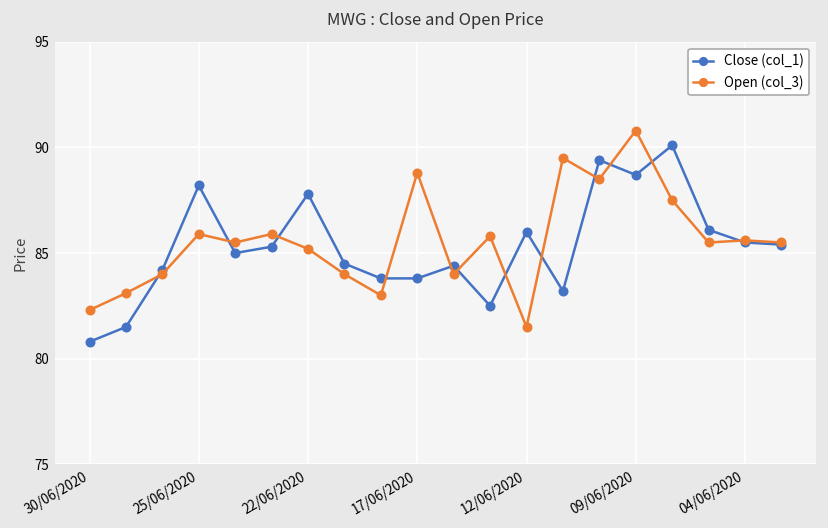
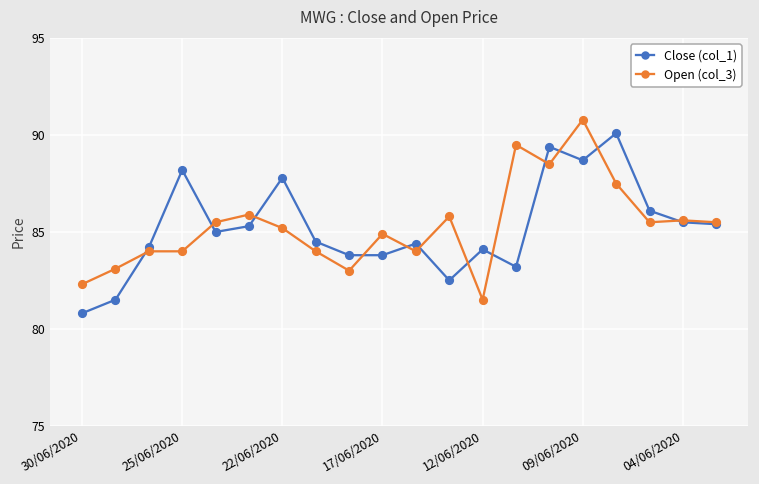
Open (col_3), 25/06/2020: 85.9 -> 84.0
Open (col_3), 17/06/2020: 88.8 -> 84.9
Close (col_1), 12/06/2020: 86.0 -> 84.1
